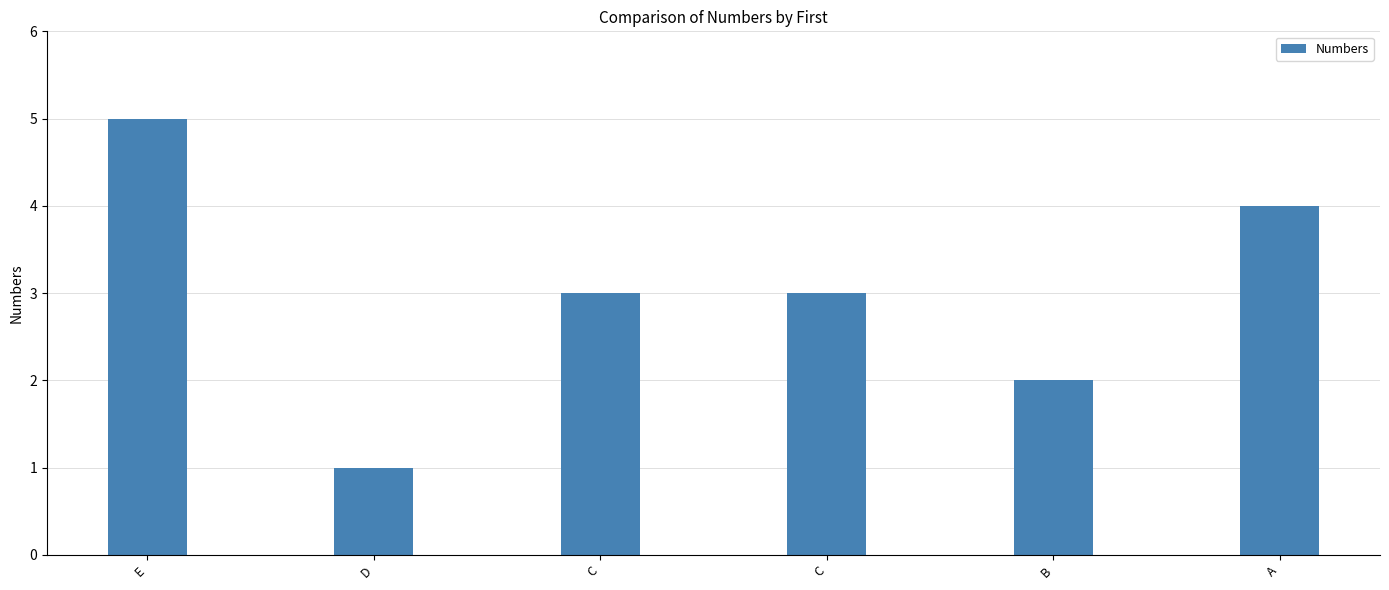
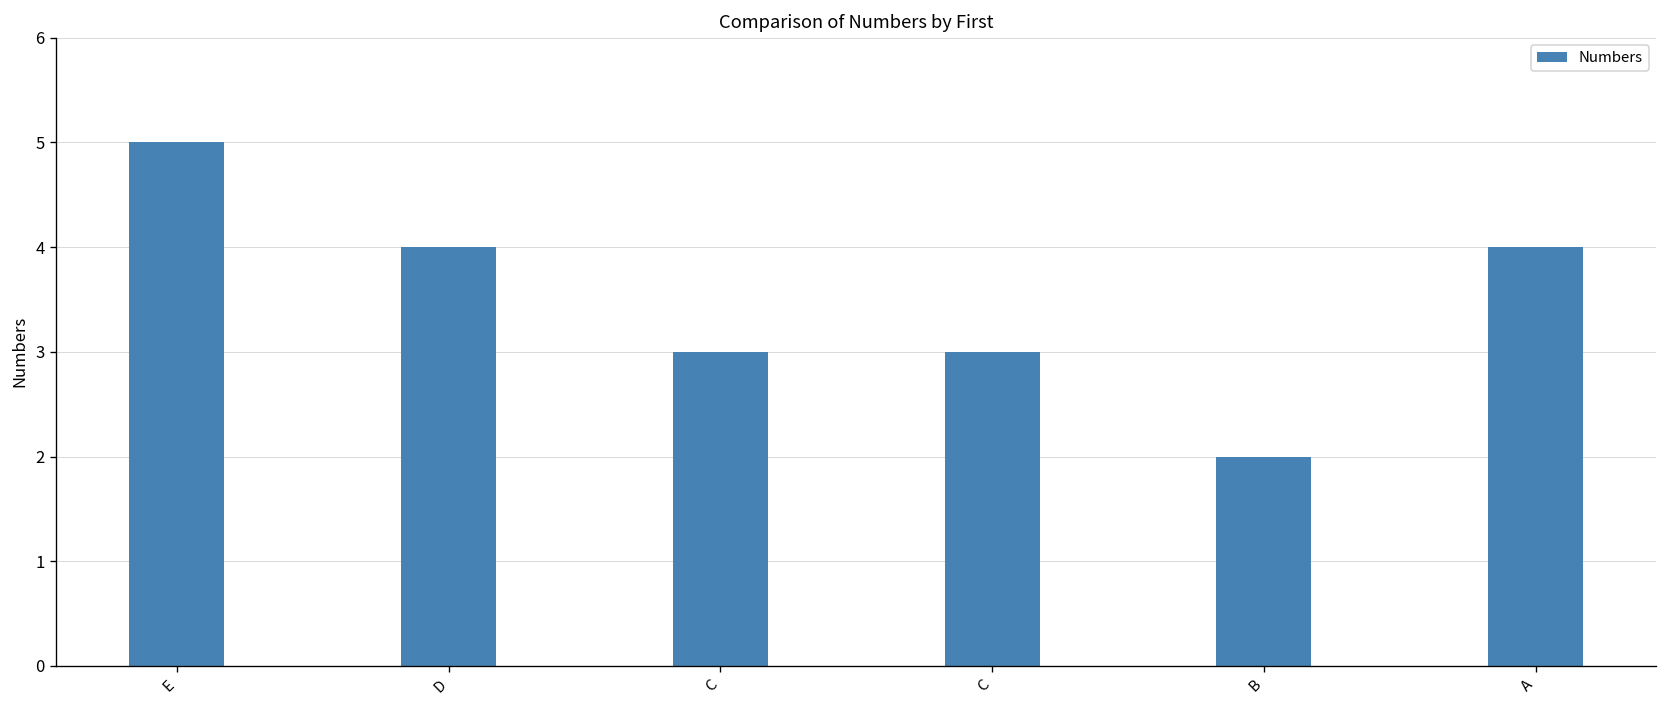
D: 1 -> 4
